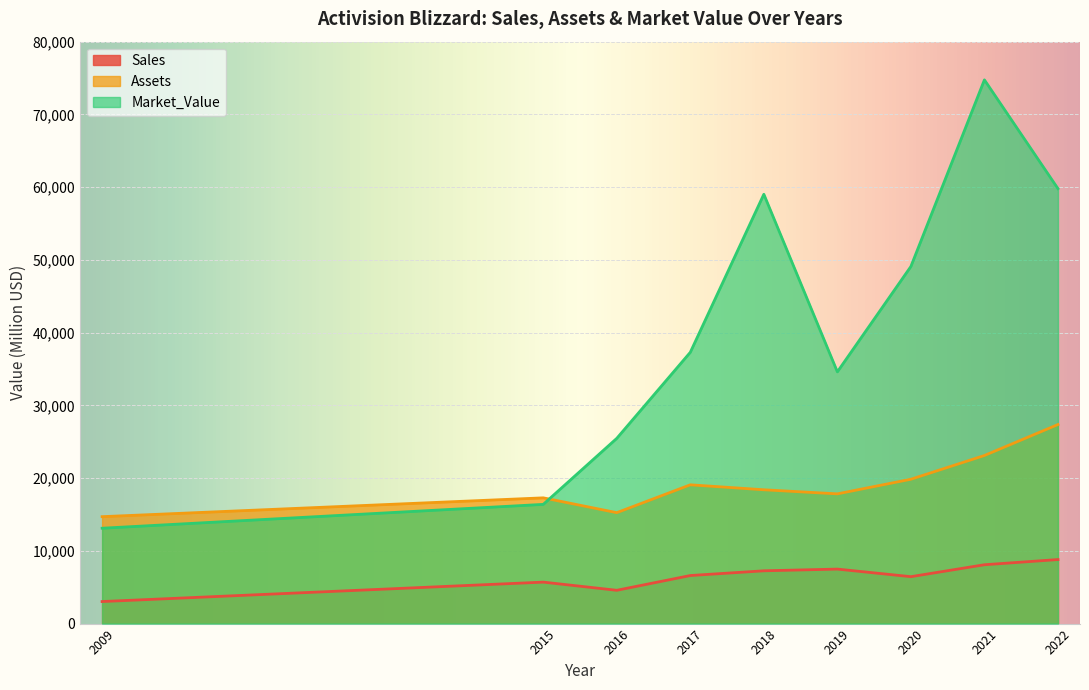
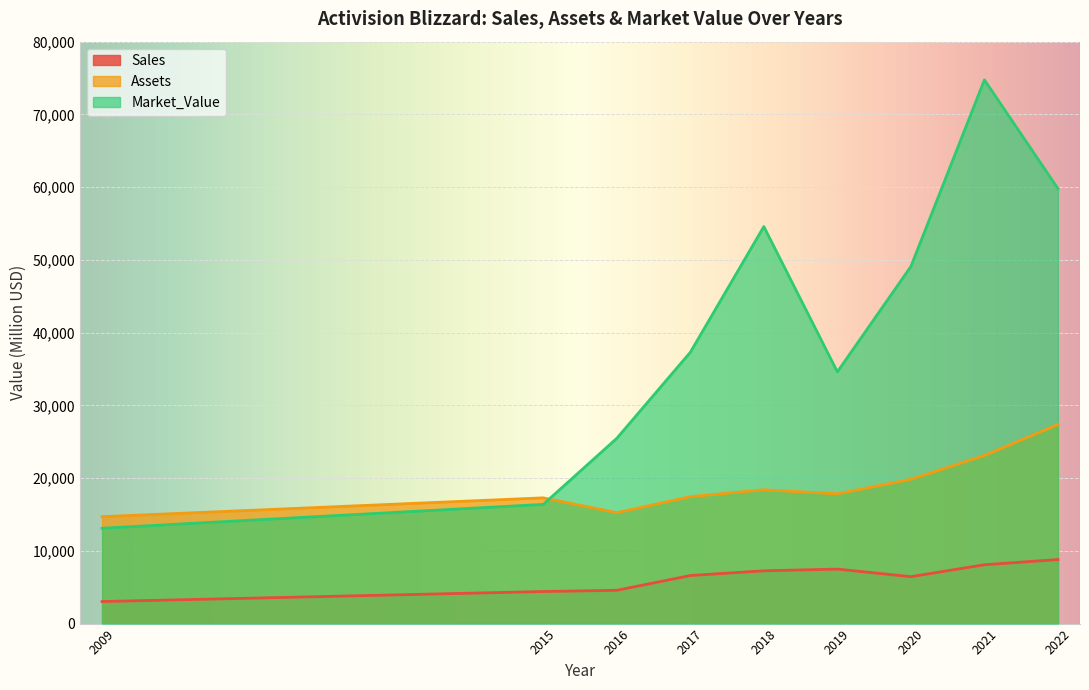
Sales, 2015: 6,000 -> 4,000
Assets, 2017: 19,000 -> 17,000
Market_Value, 2018: 59,000 -> 55,000
